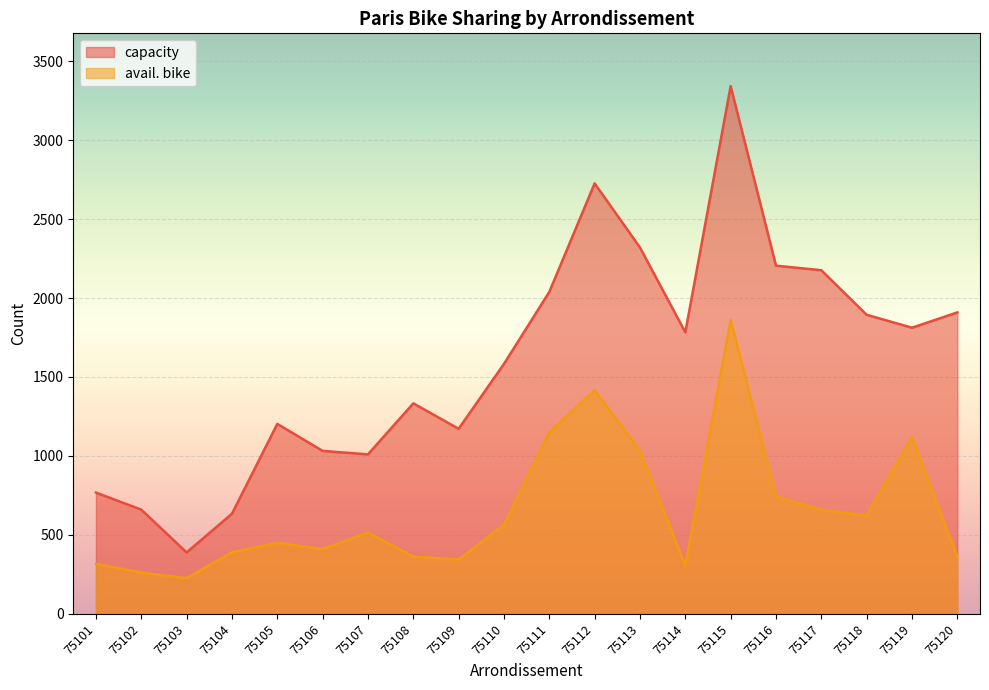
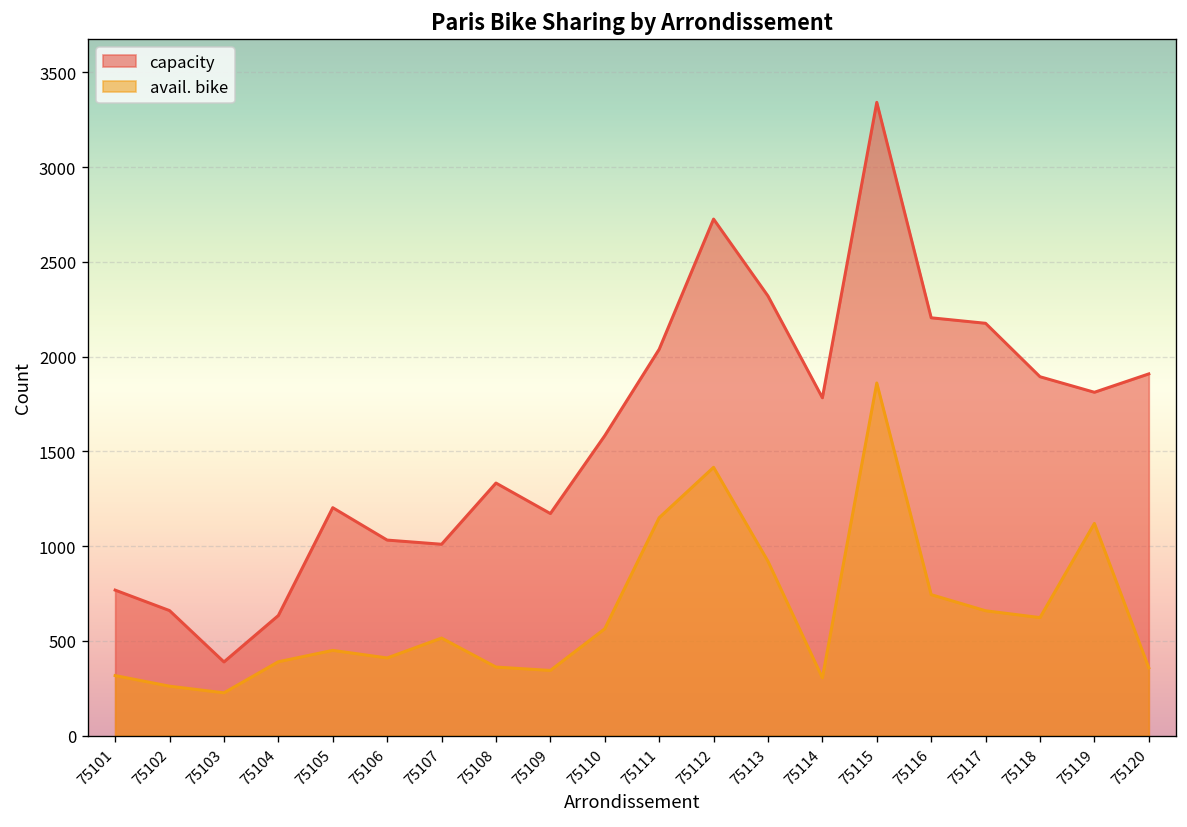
avail. bike, 75113: 1030 -> 920
